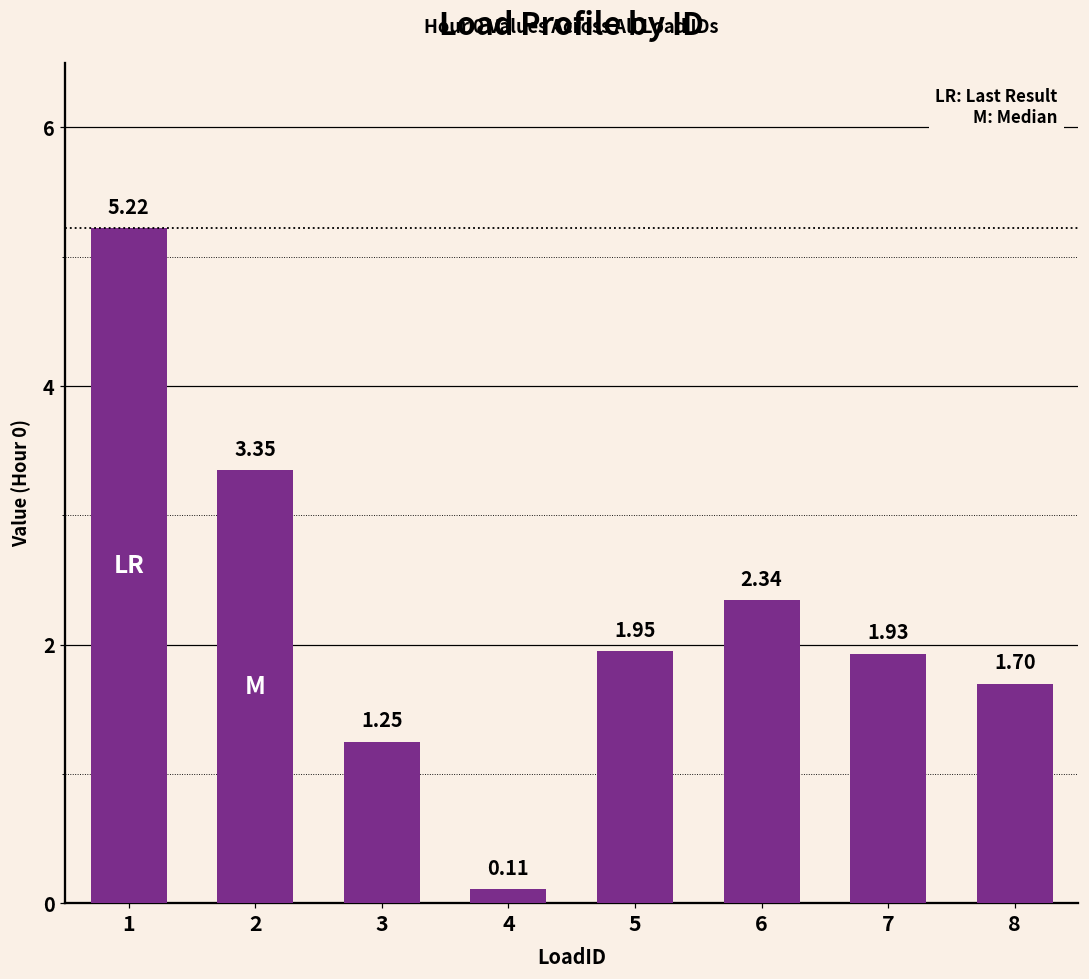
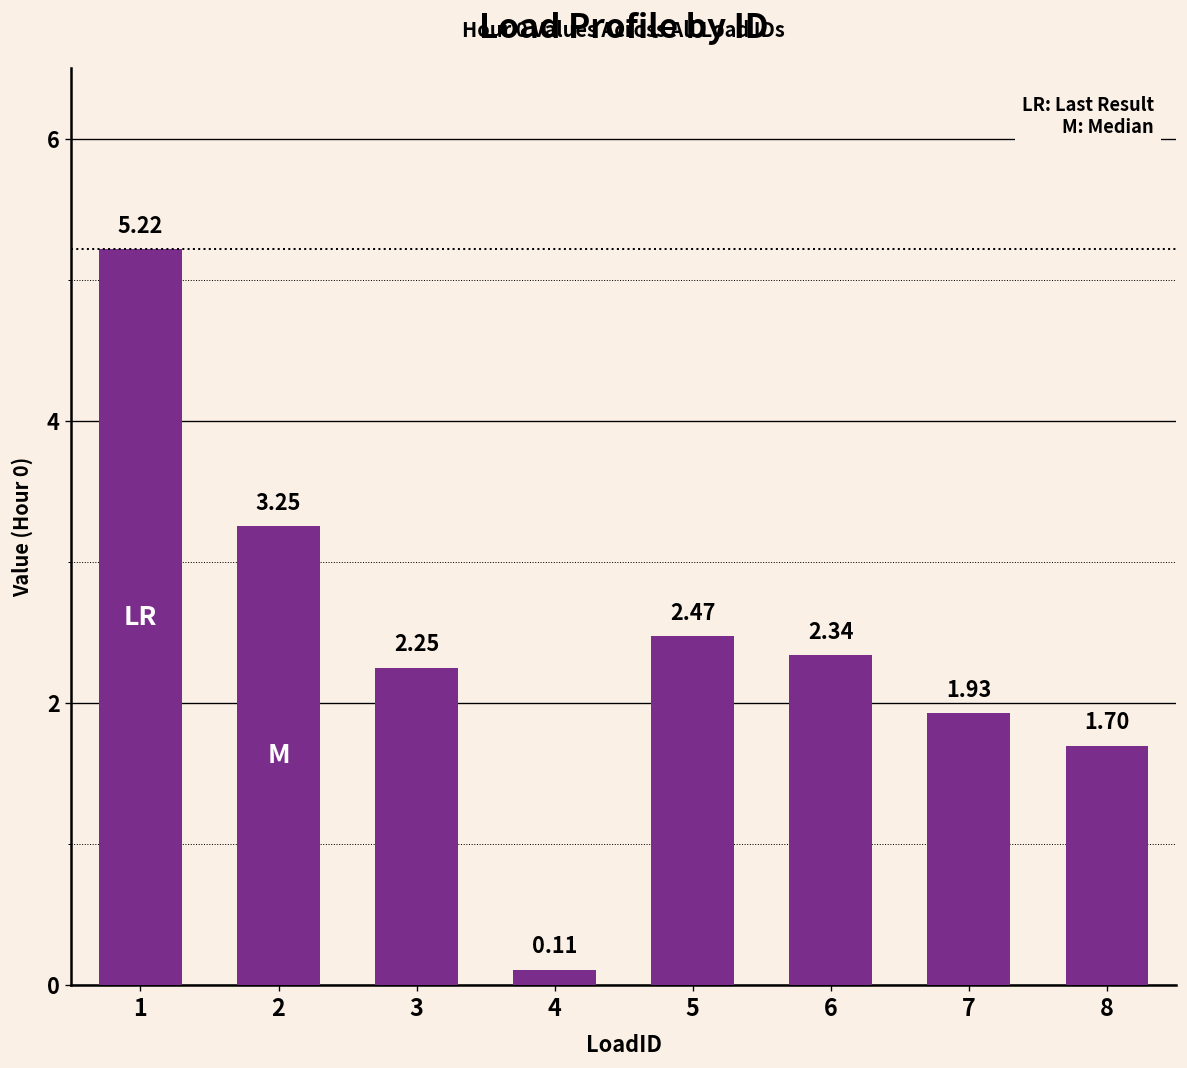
2: 3.35 -> 3.25
3: 1.25 -> 2.25
5: 1.95 -> 2.47
